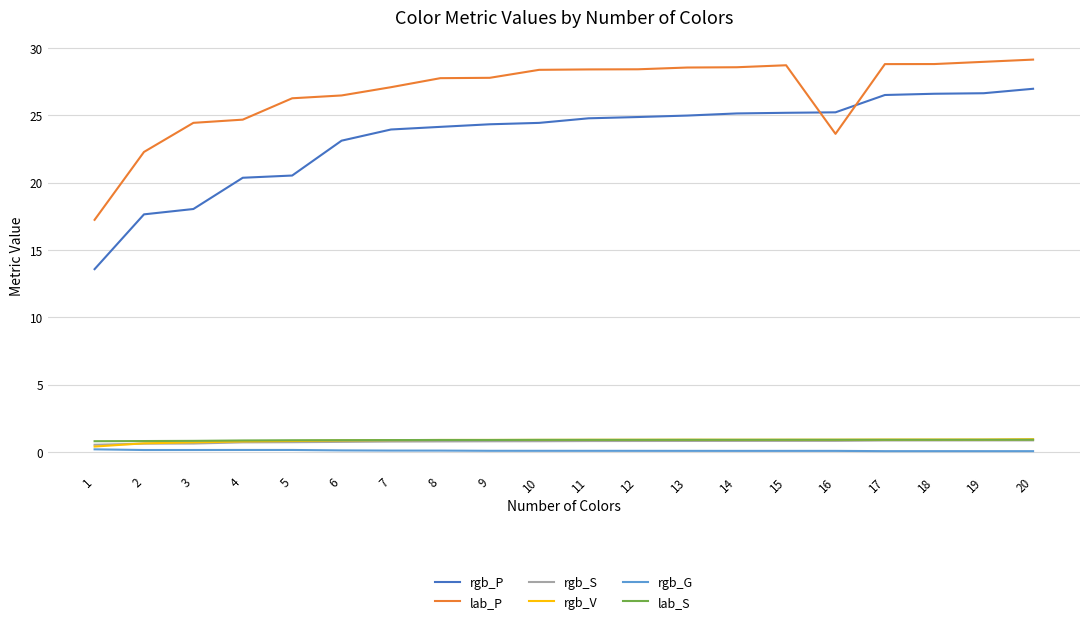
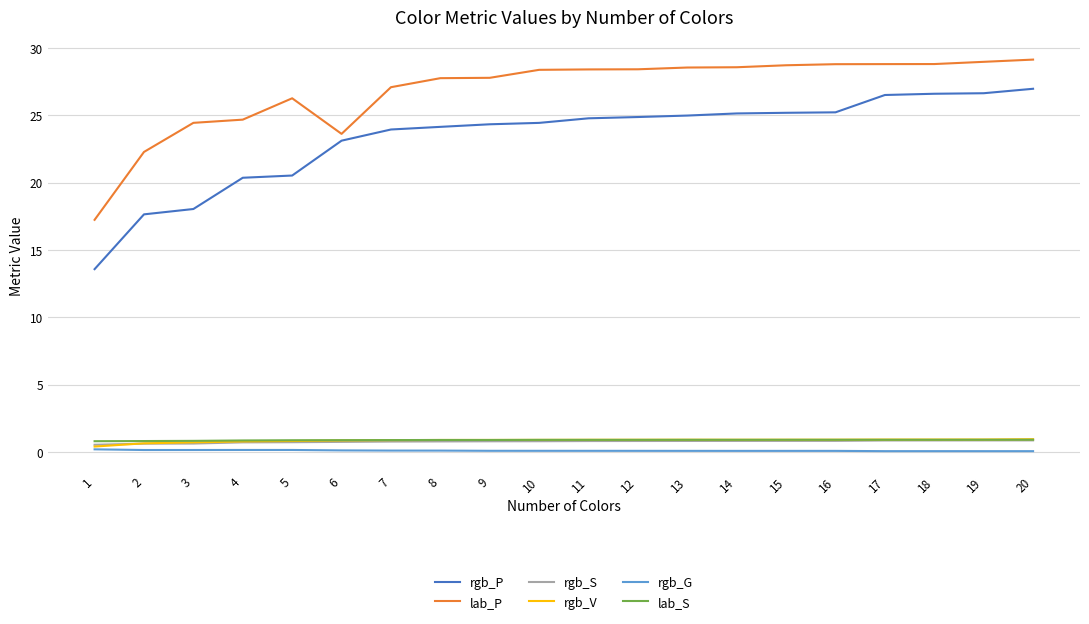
lab_P, 6: 26.5 -> 23.6
lab_P, 16: 23.6 -> 28.8
